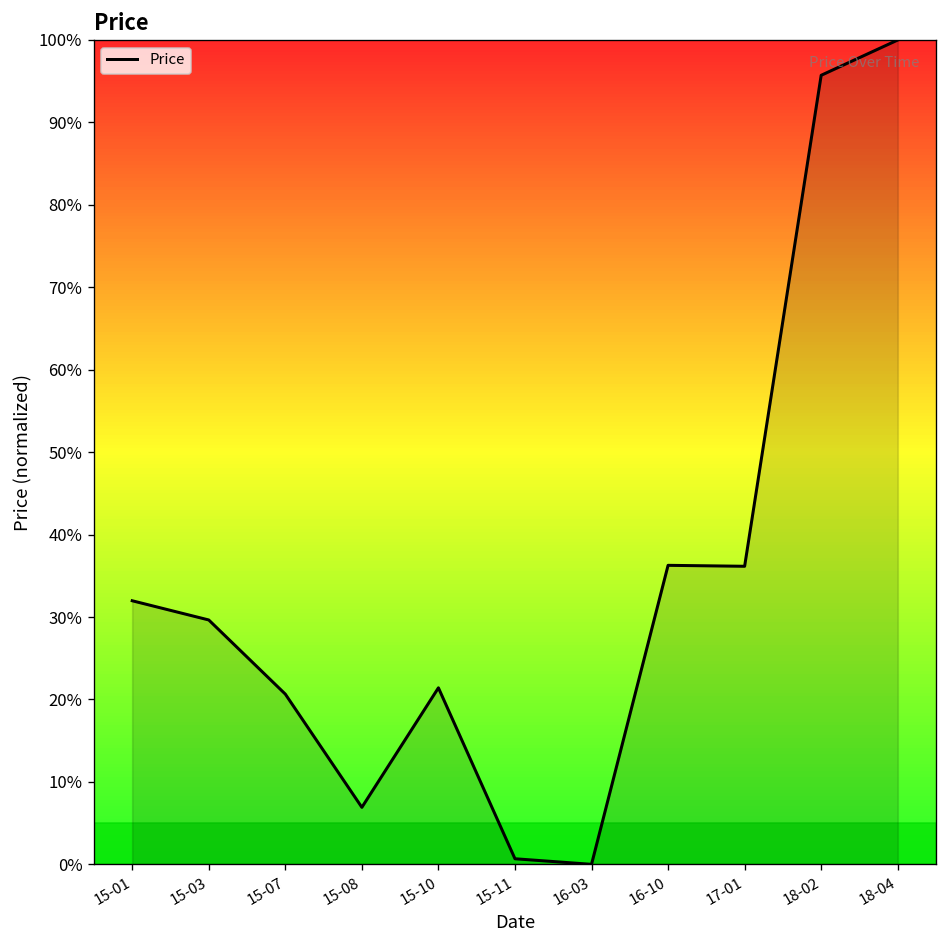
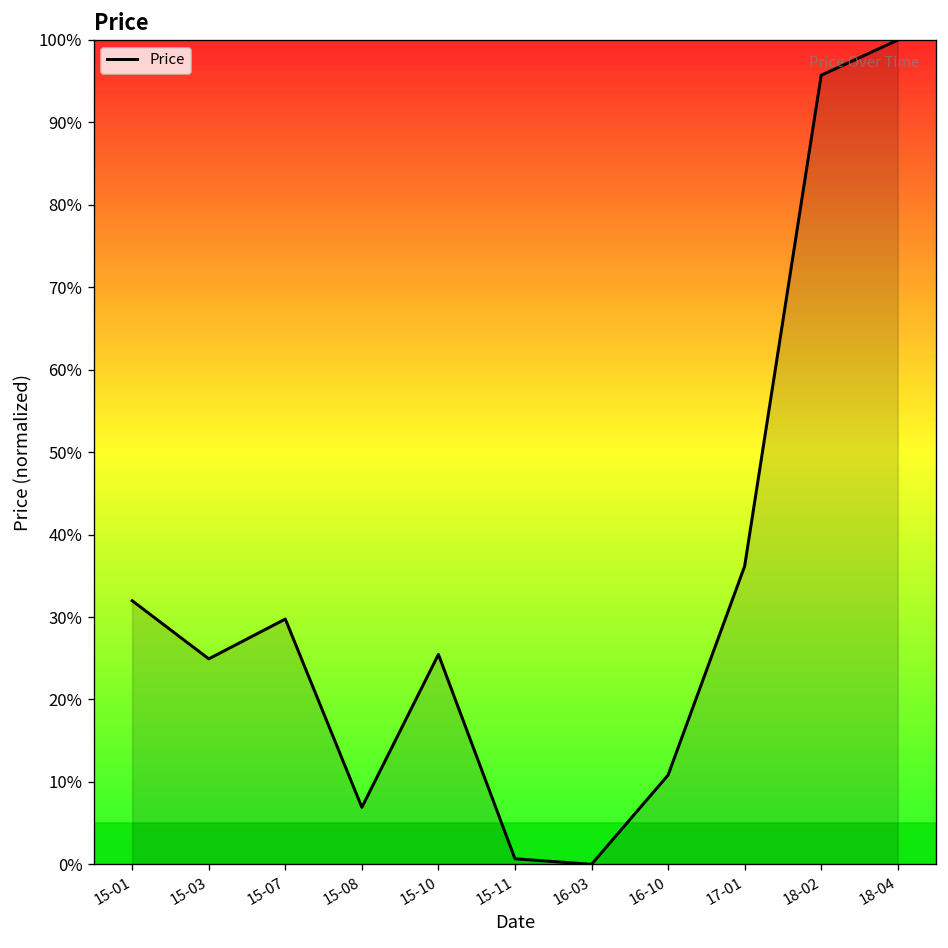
15-03: 30% -> 25%
15-07: 21% -> 30%
15-10: 21% -> 25%
16-10: 36% -> 11%
